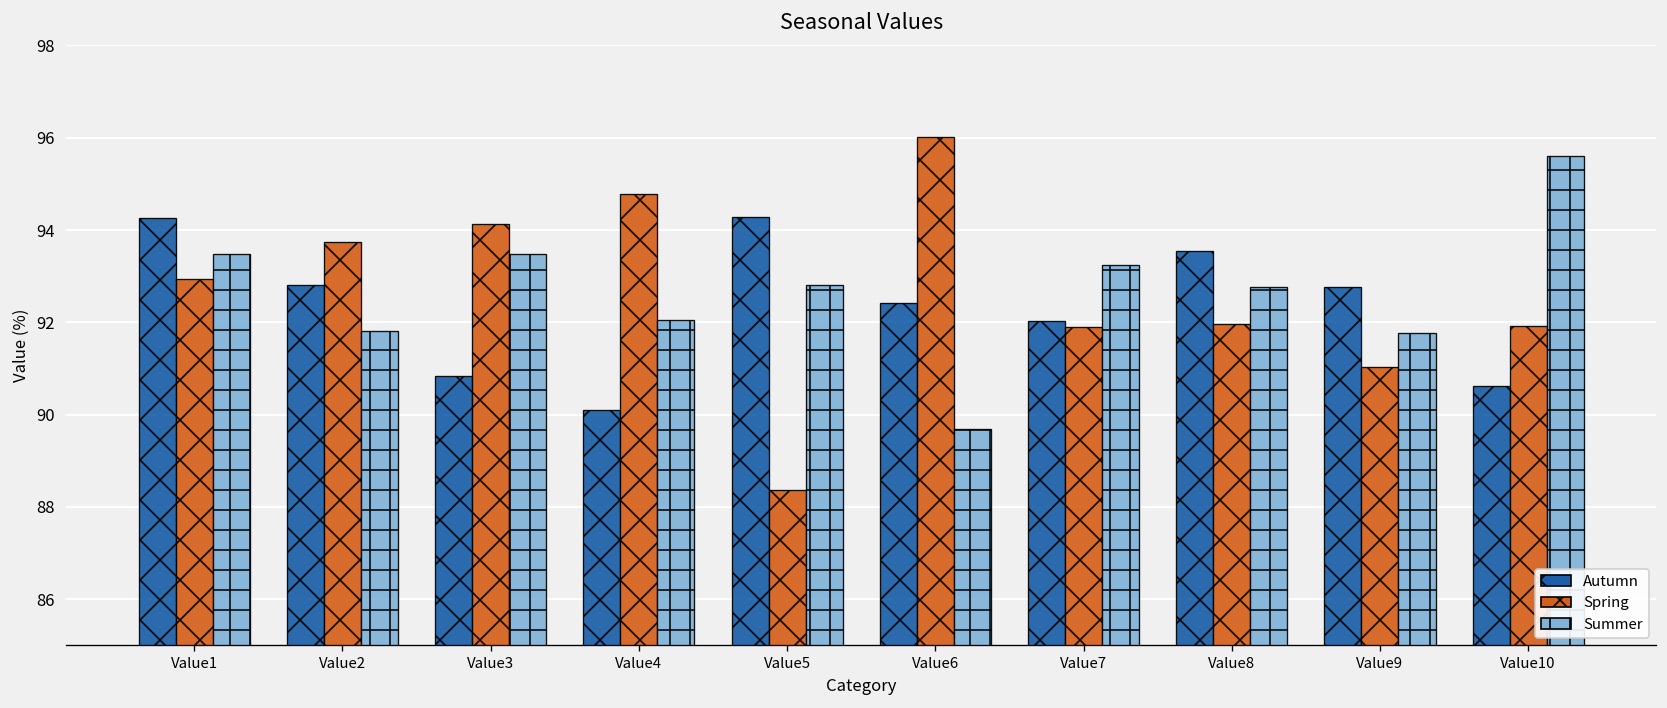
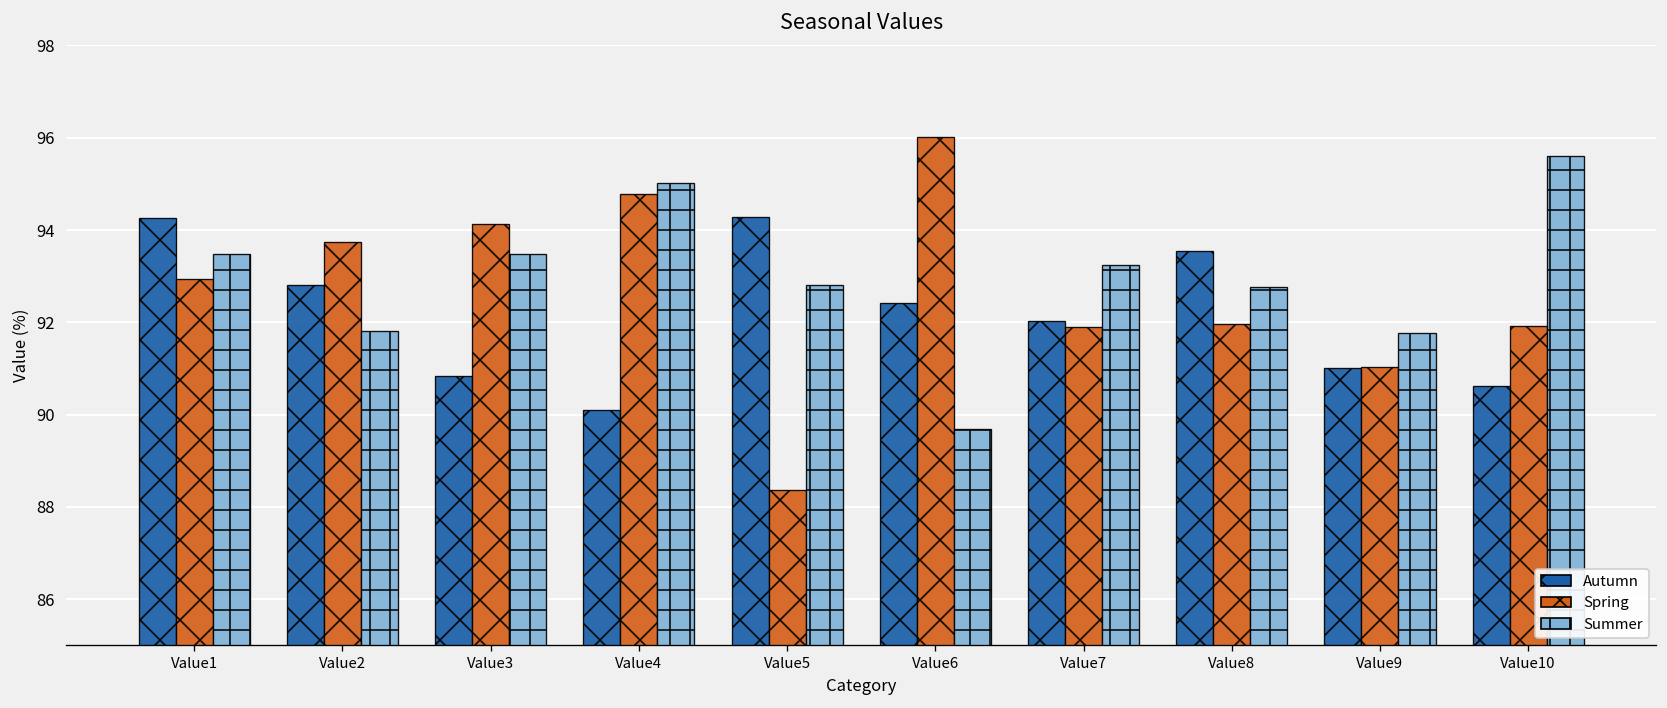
Summer, Value4: 92.0 -> 95.0
Autumn, Value9: 92.8 -> 91.0
